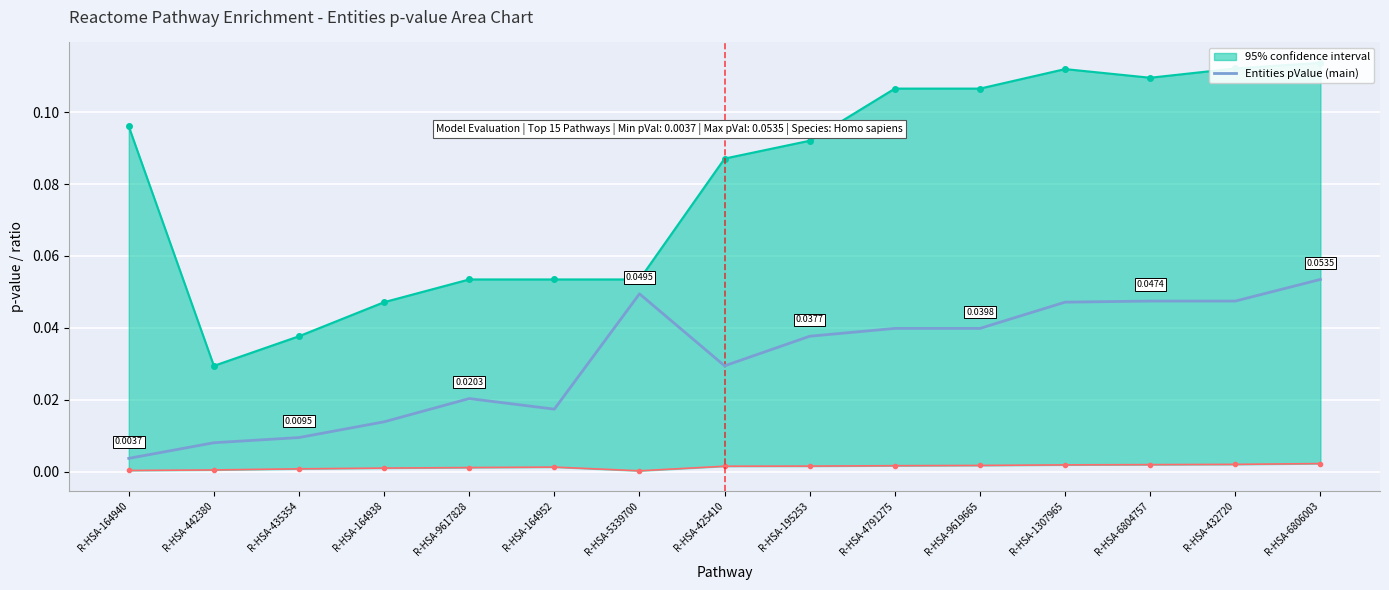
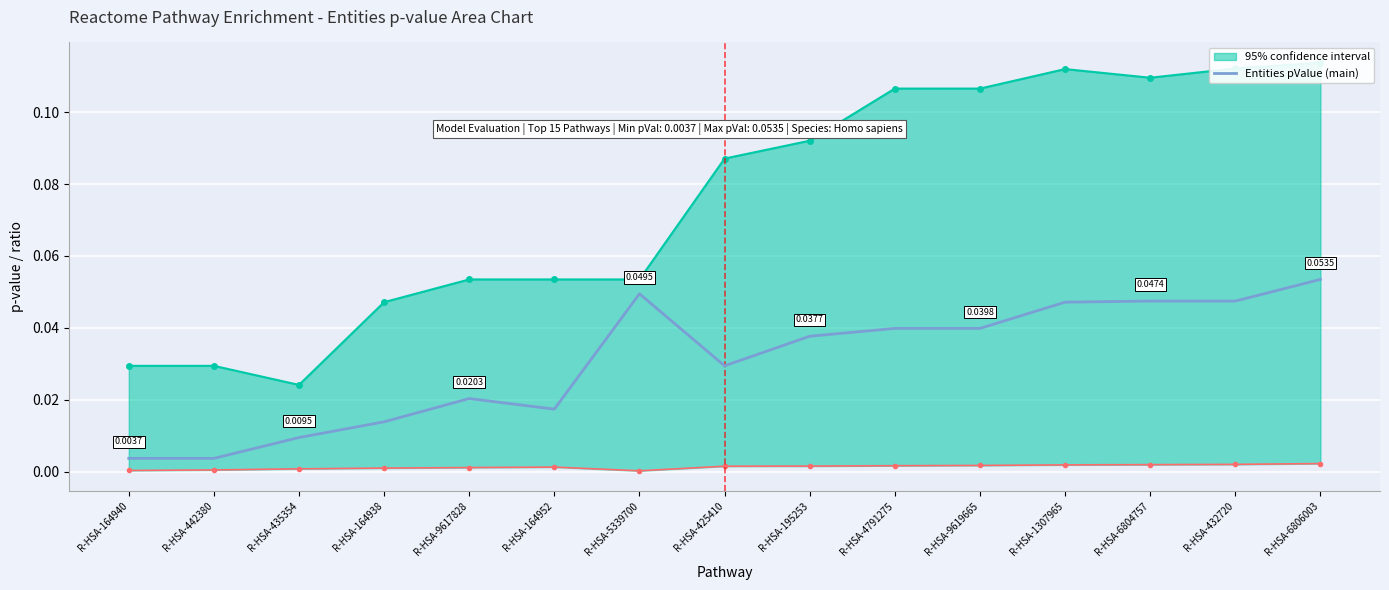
95% confidence interval, R-HSA-164940: 0.096 -> 0.029
Entities pValue (main), R-HSA-442380: 0.008 -> 0.004
95% confidence interval, R-HSA-435354: 0.038 -> 0.024
